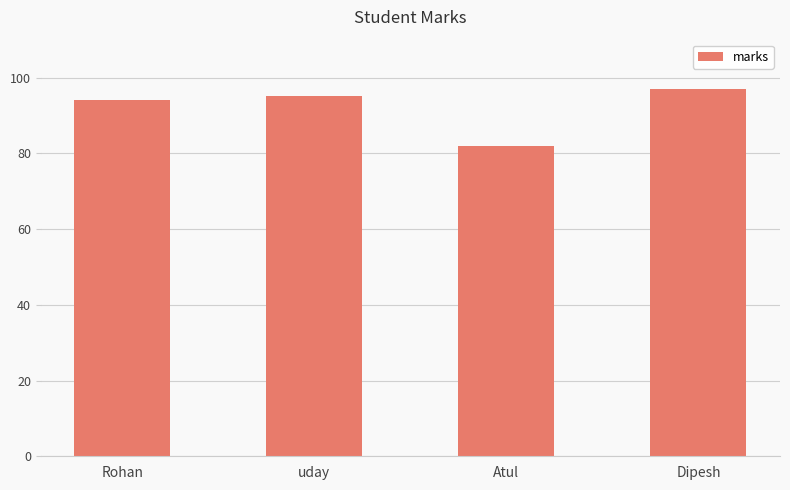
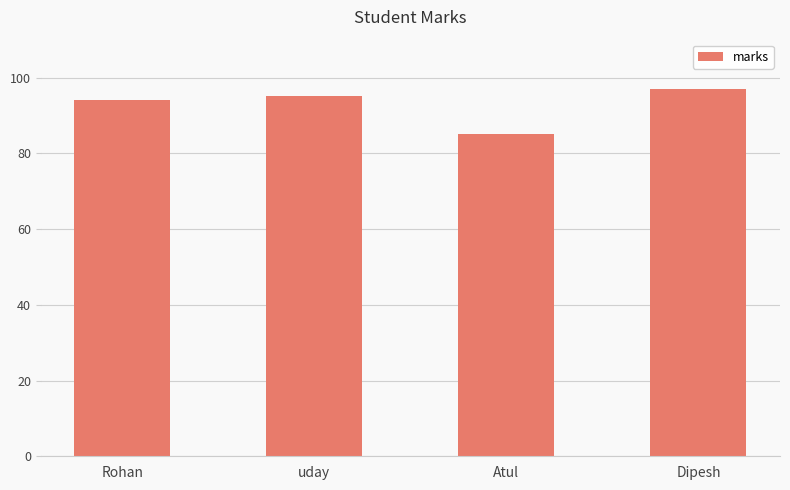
Atul: 82 -> 85
